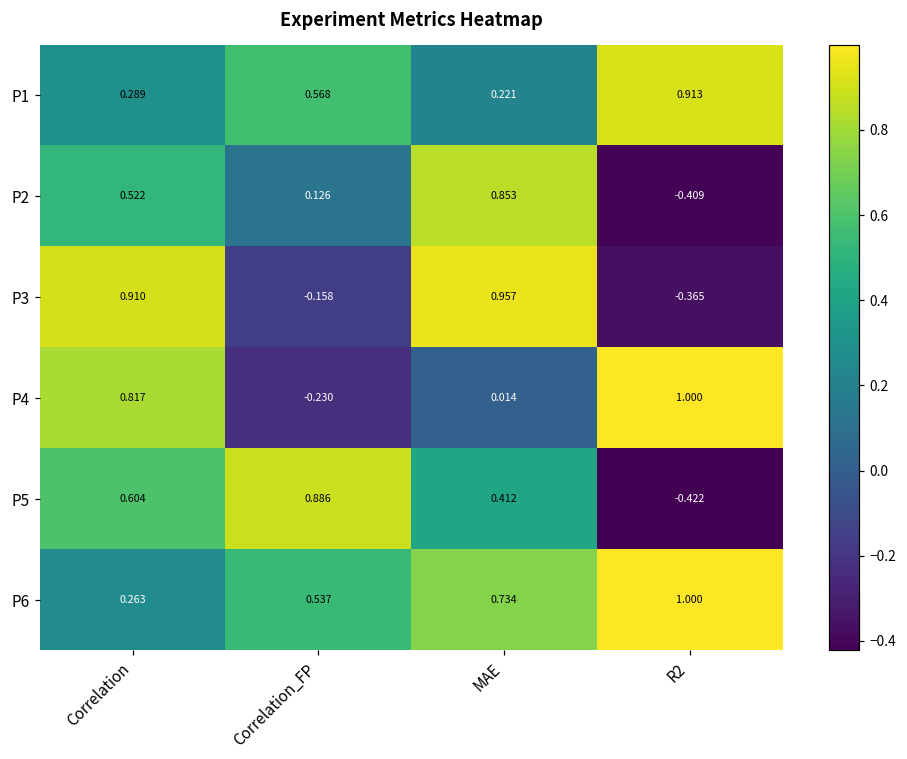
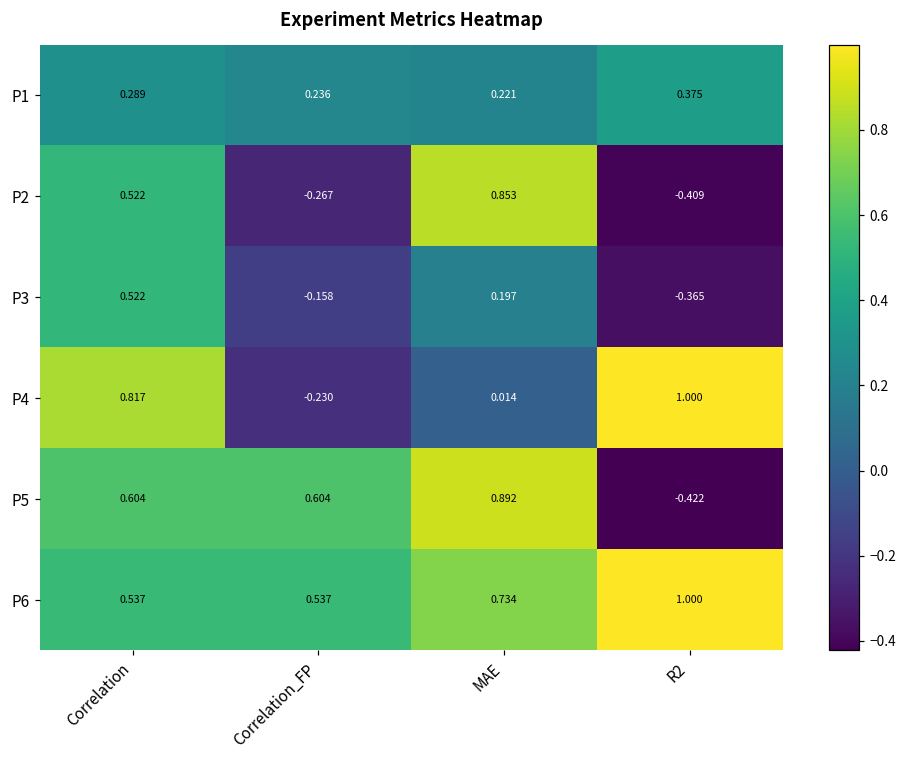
P1, Correlation_FP: 0.568 -> 0.236
P1, R2: 0.913 -> 0.375
P2, Correlation_FP: 0.126 -> -0.267
P3, Correlation: 0.910 -> 0.522
P3, MAE: 0.957 -> 0.197
P5, Correlation_FP: 0.886 -> 0.604
P5, MAE: 0.412 -> 0.892
P6, Correlation: 0.263 -> 0.537
